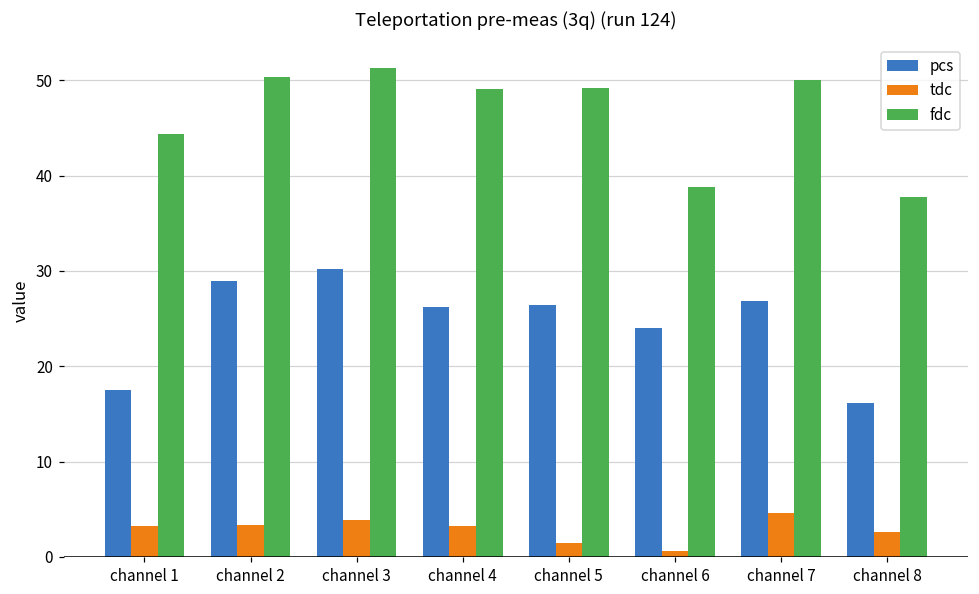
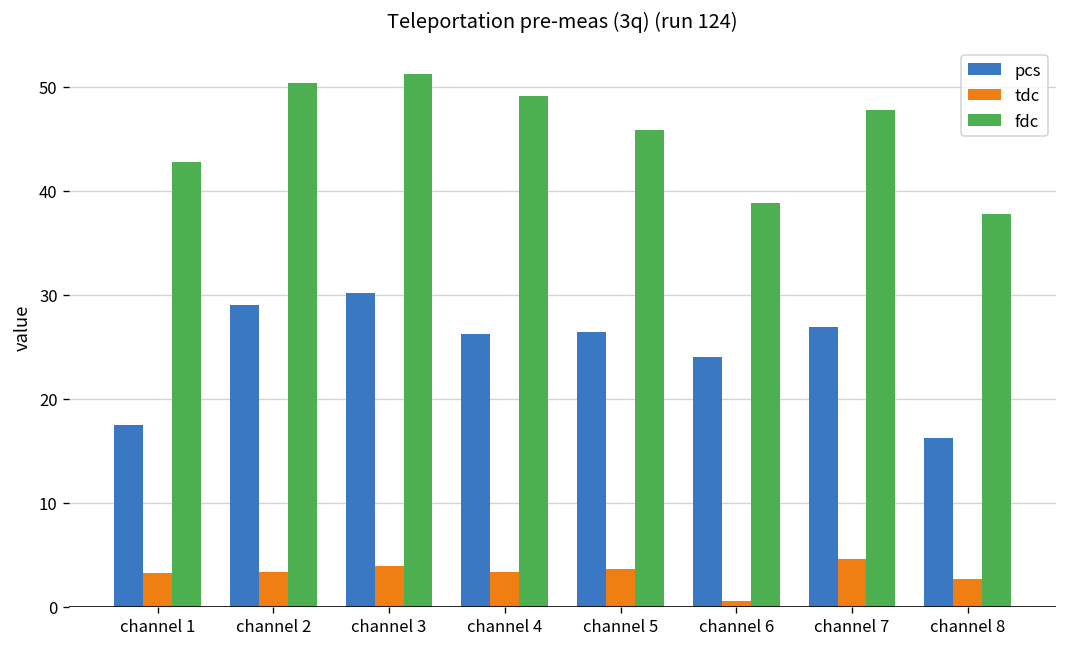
fdc, channel 1: 44 -> 43
tdc, channel 5: 1 -> 4
fdc, channel 5: 49 -> 46
fdc, channel 7: 50 -> 48
